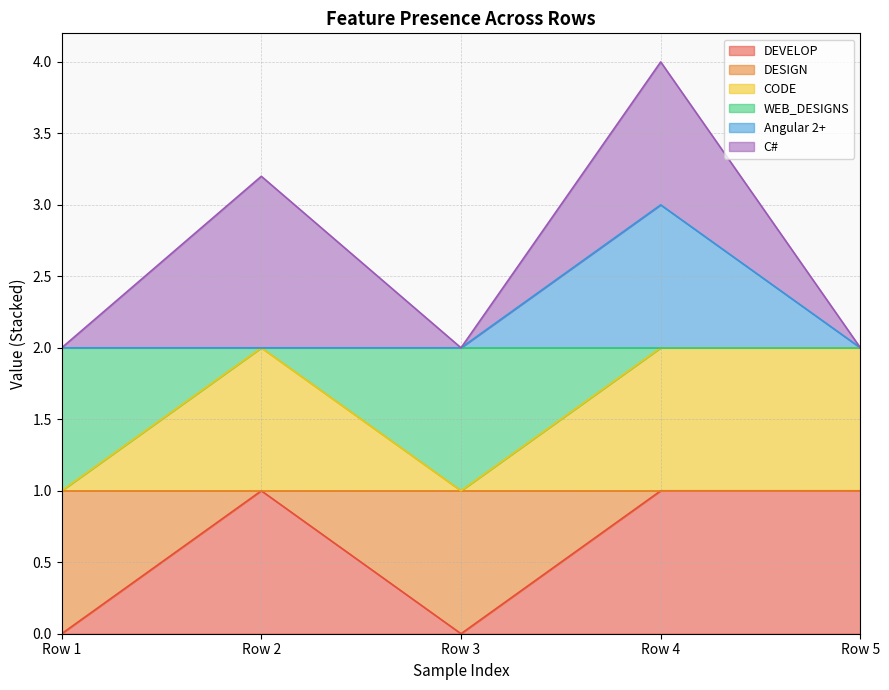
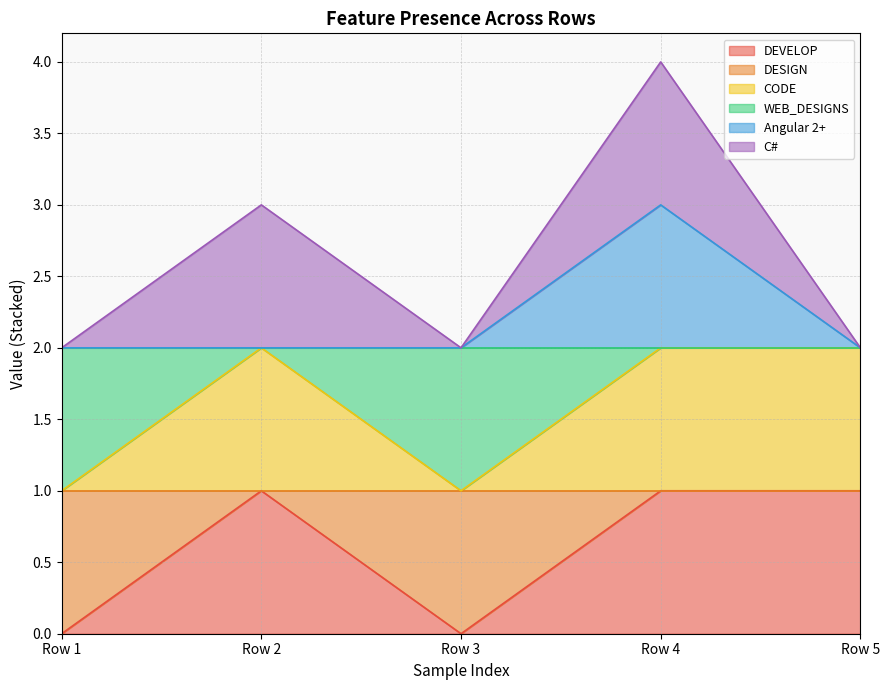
C#, Row 2: 1.2 -> 1.0
